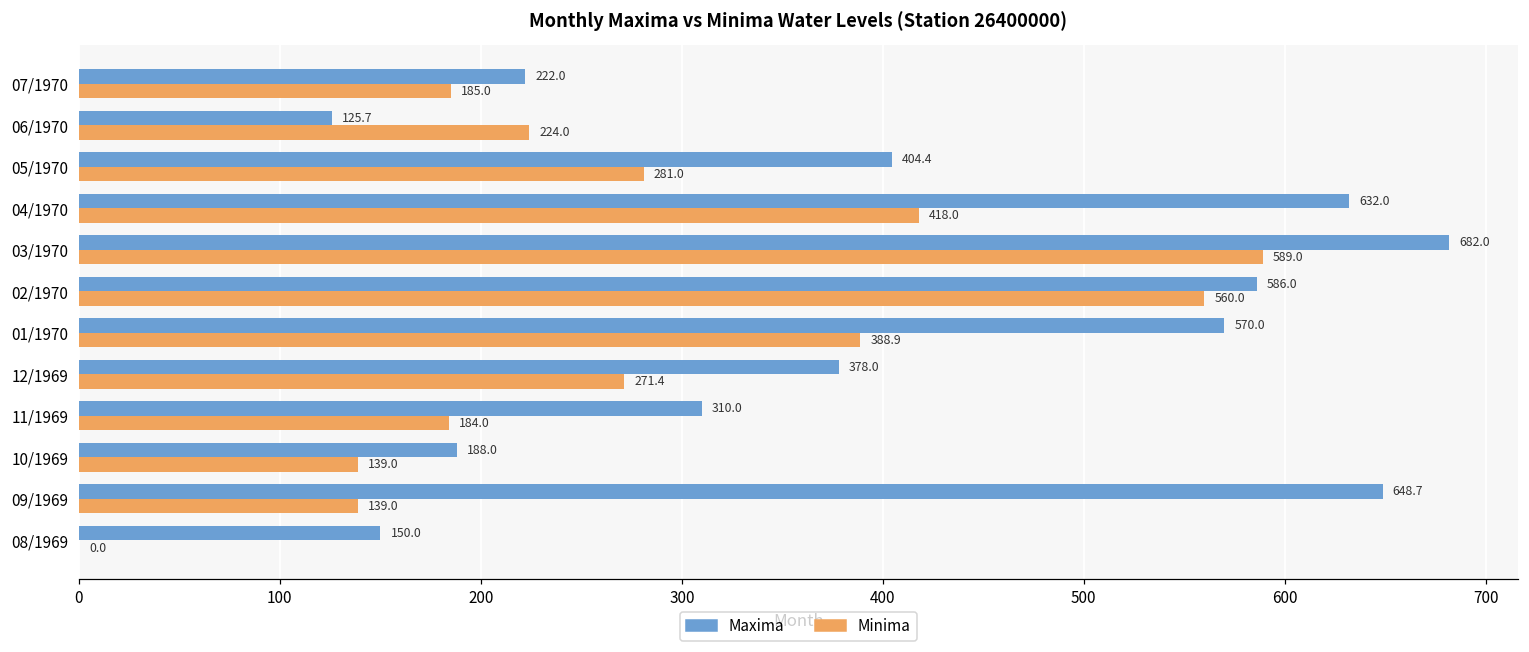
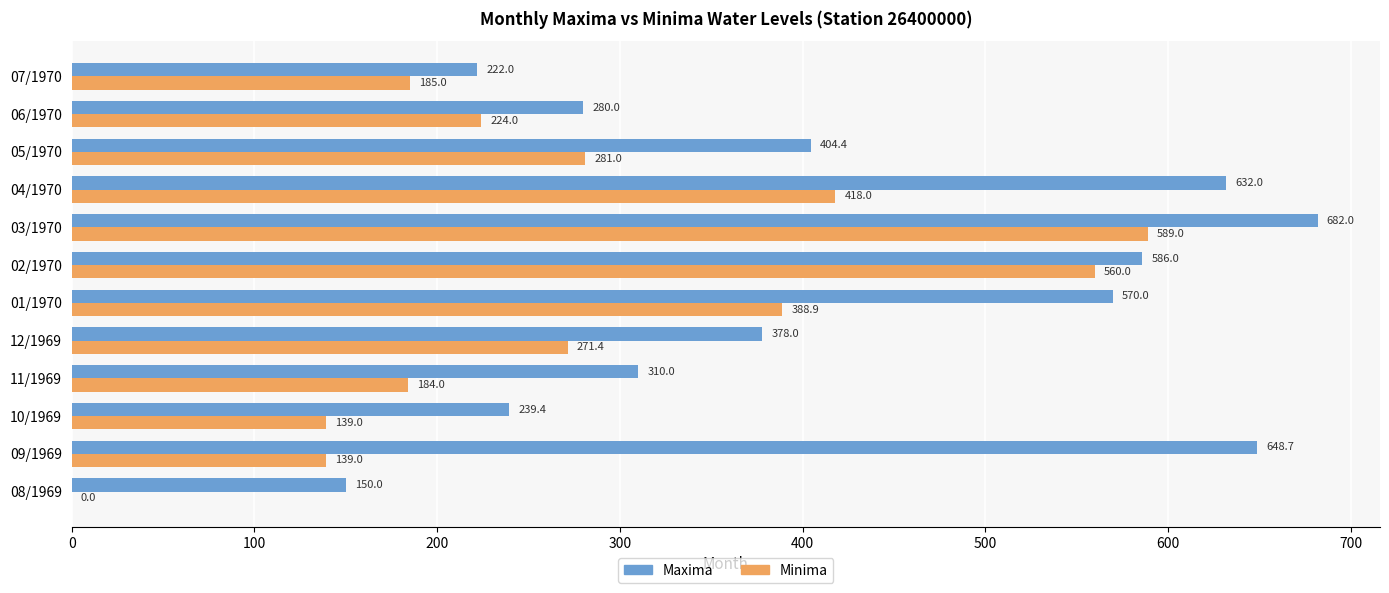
Maxima, 06/1970: 125.7 -> 280.0
Maxima, 10/1969: 188.0 -> 239.4
